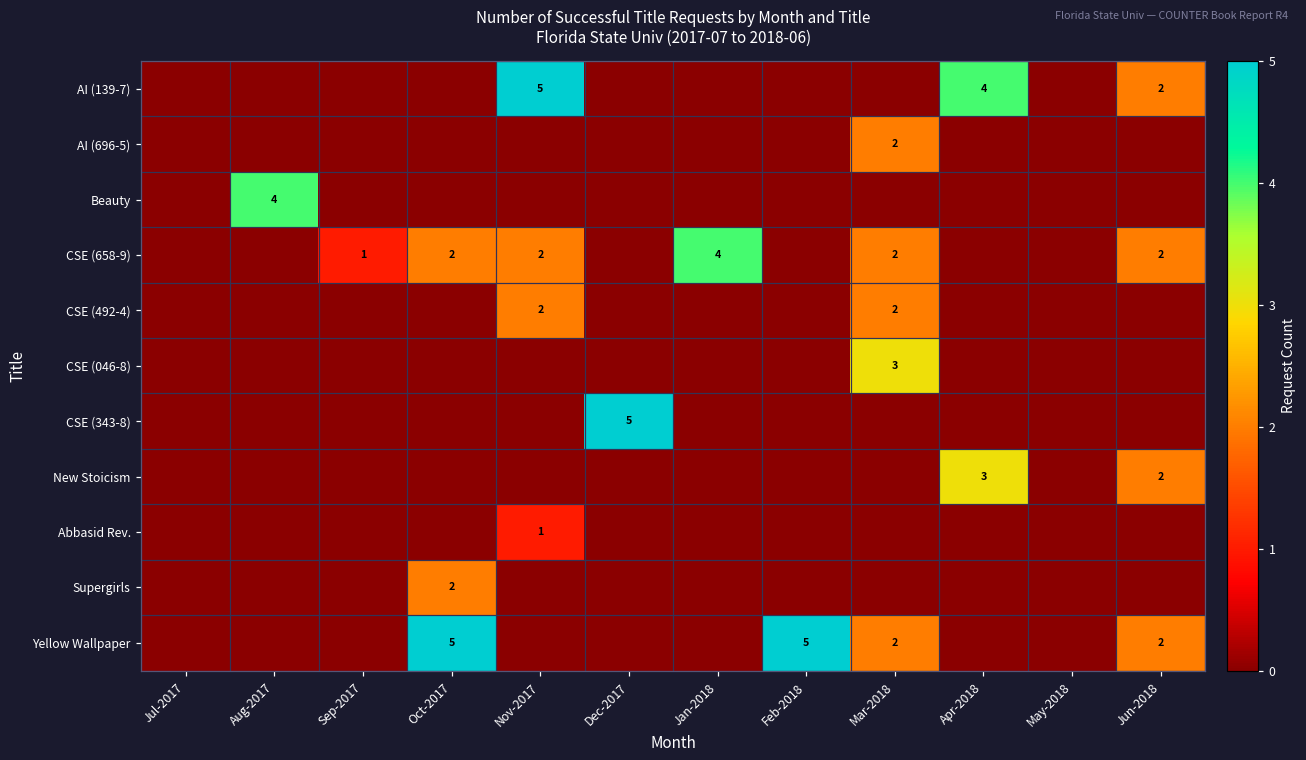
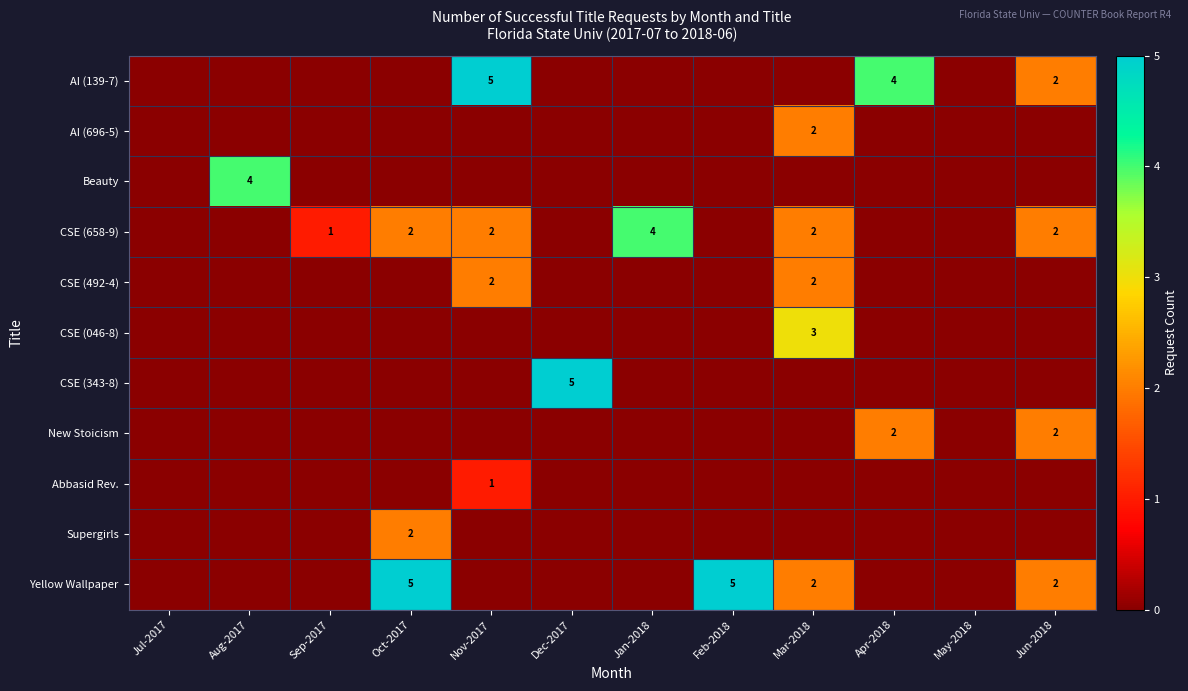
New Stoicism, Apr-2018: 3 -> 2
